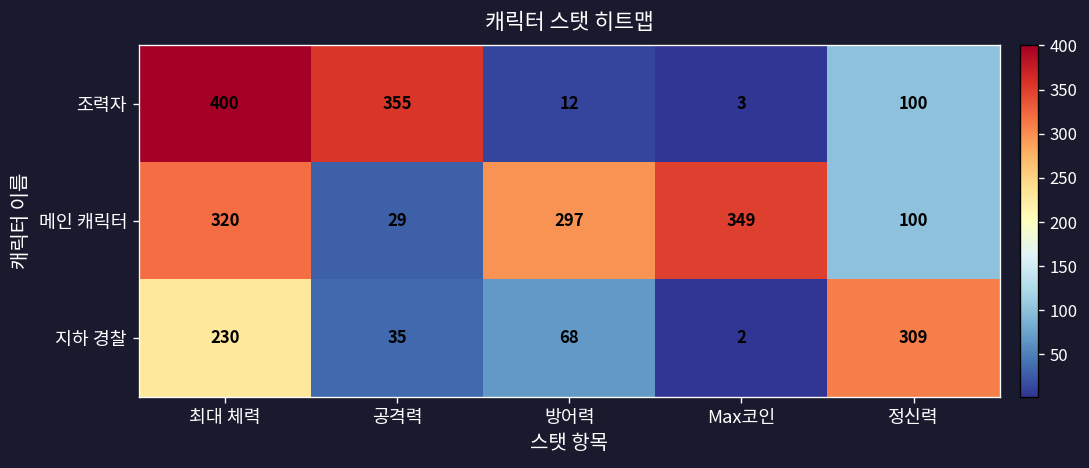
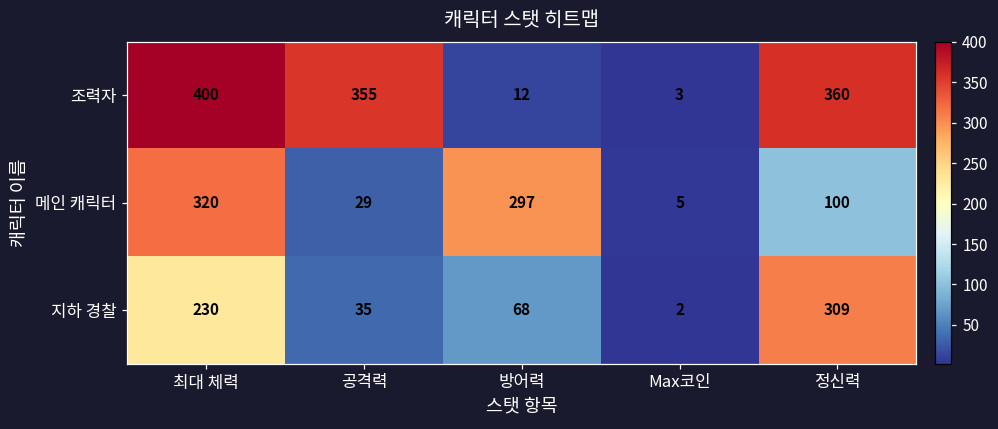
조력자, 정신력: 100 -> 360
메인 캐릭터, Max코인: 349 -> 5
